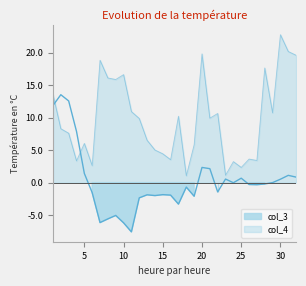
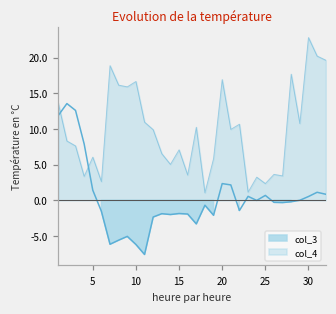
col_4, 15: 4 -> 7
col_4, 20: 20 -> 17
